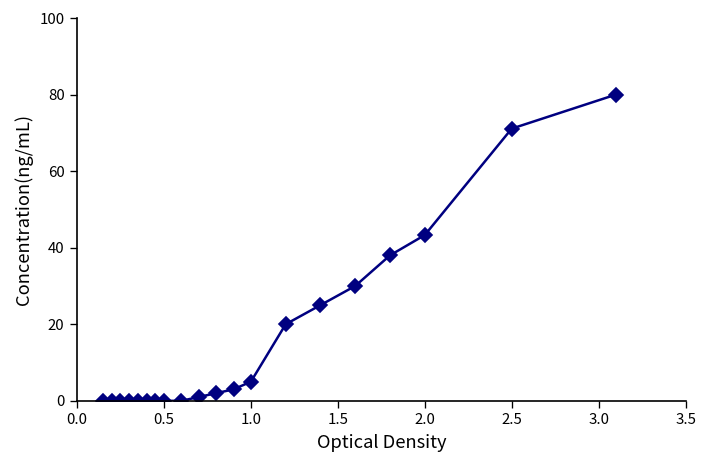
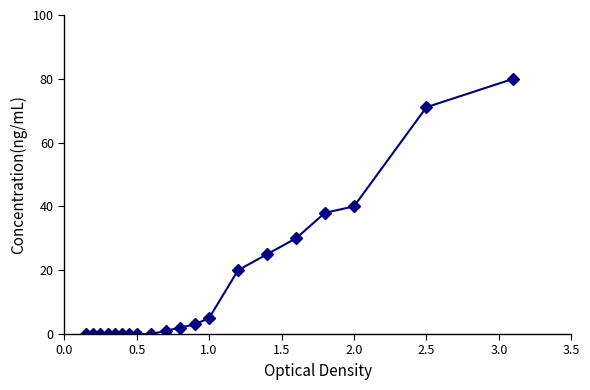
2.0: 43 -> 40
